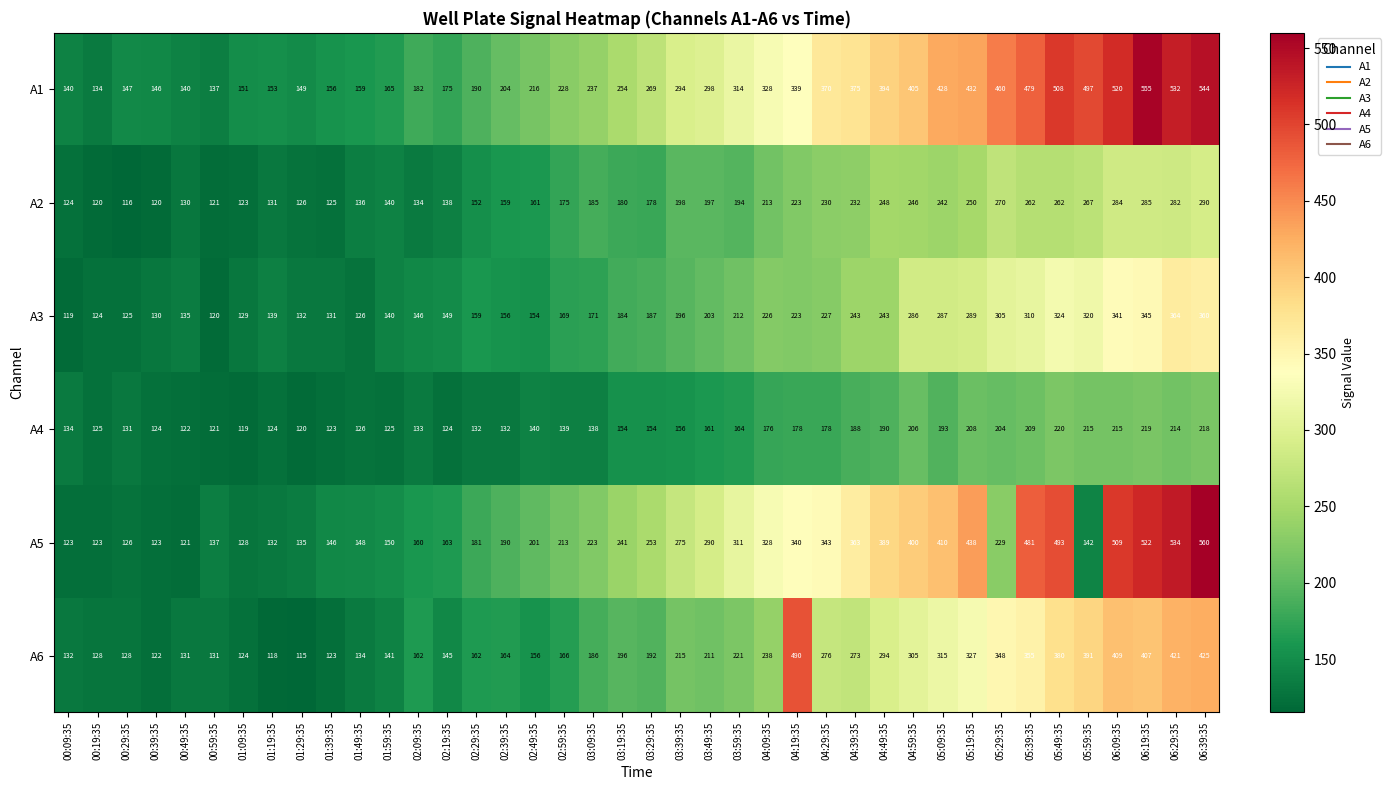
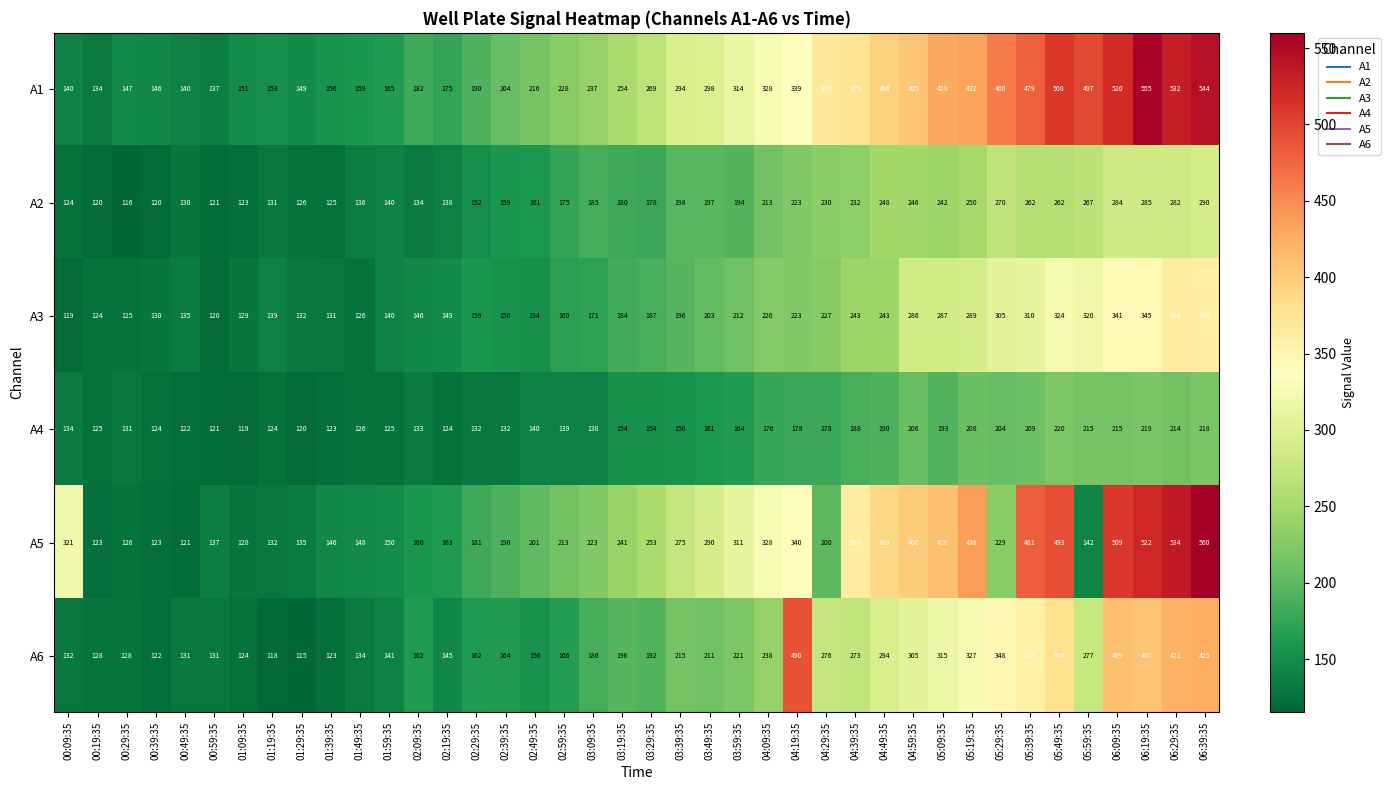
A5, 00:09:35: 123 -> 321
A5, 04:29:35: 343 -> 200
A6, 05:59:35: 391 -> 277
